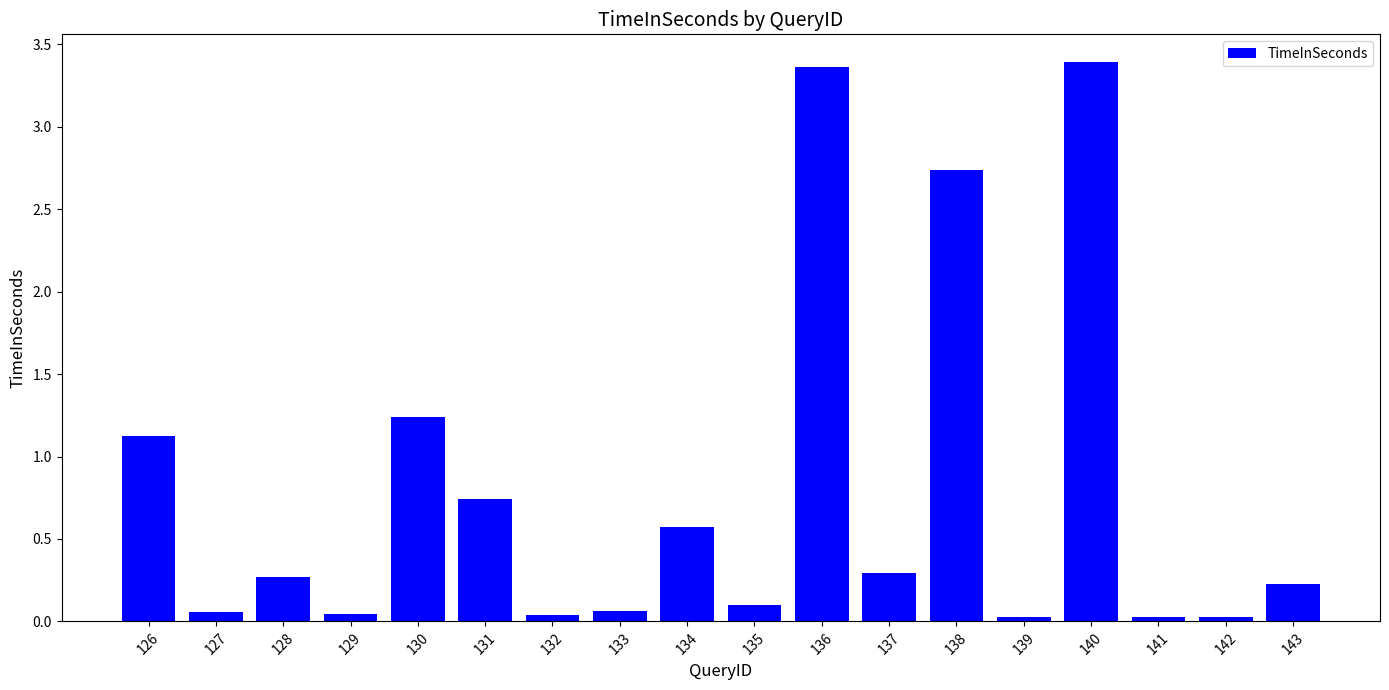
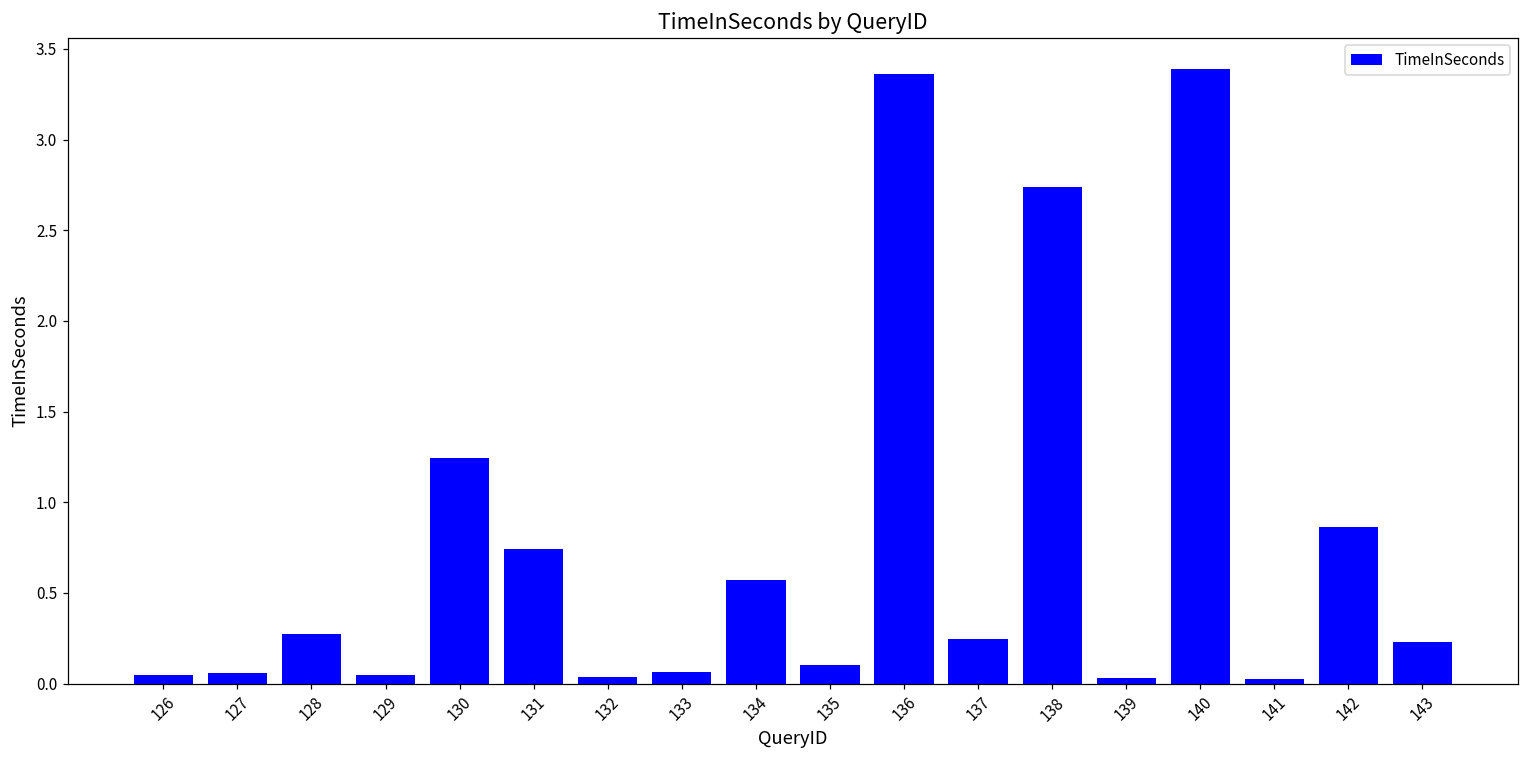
126: 1.13 -> 0.05
137: 0.30 -> 0.24
142: 0.03 -> 0.86
